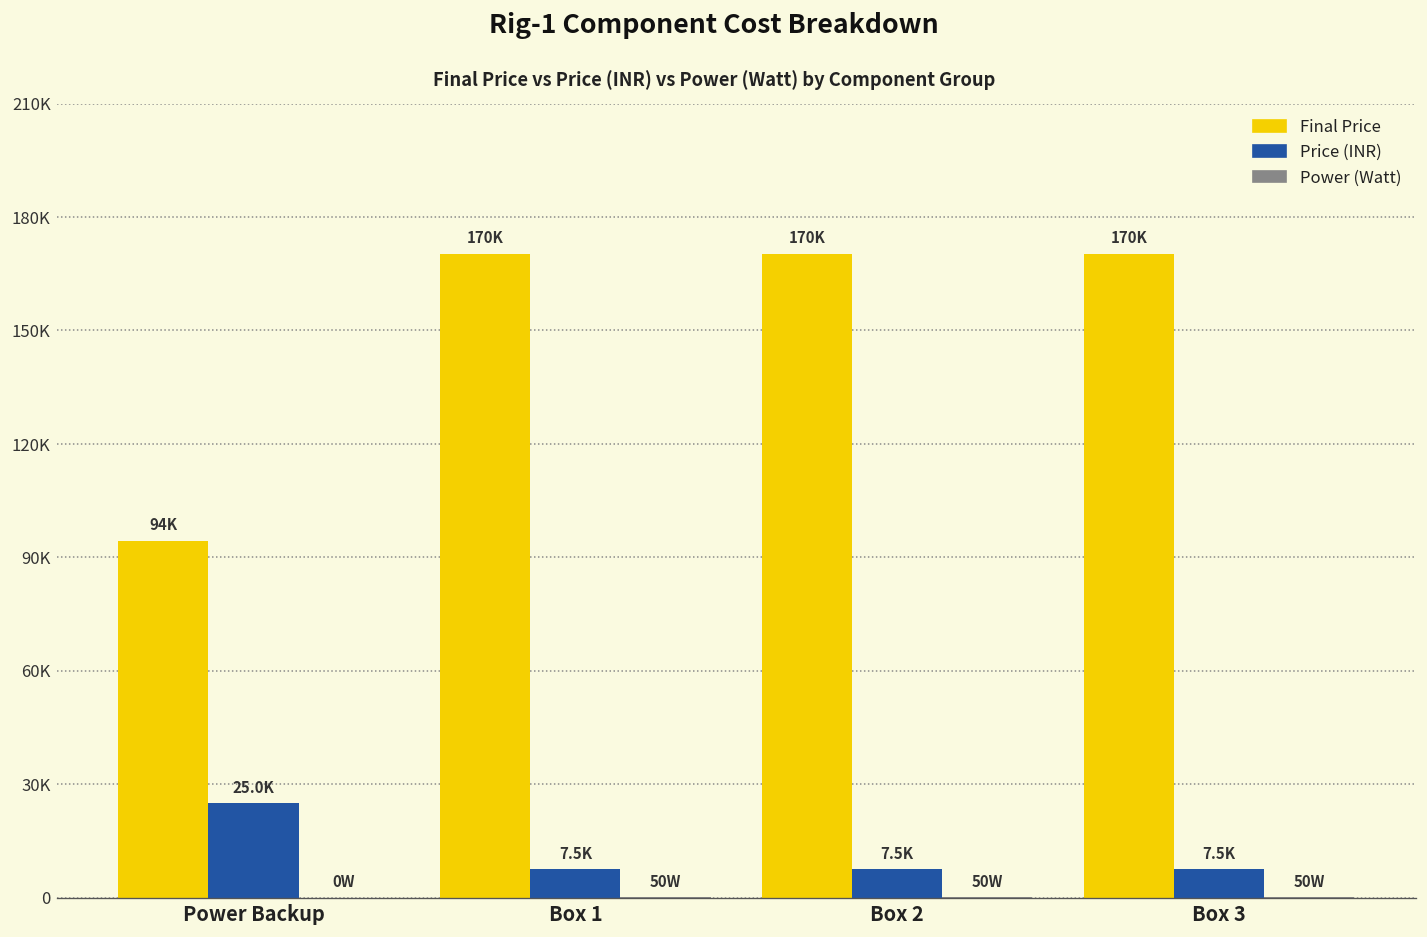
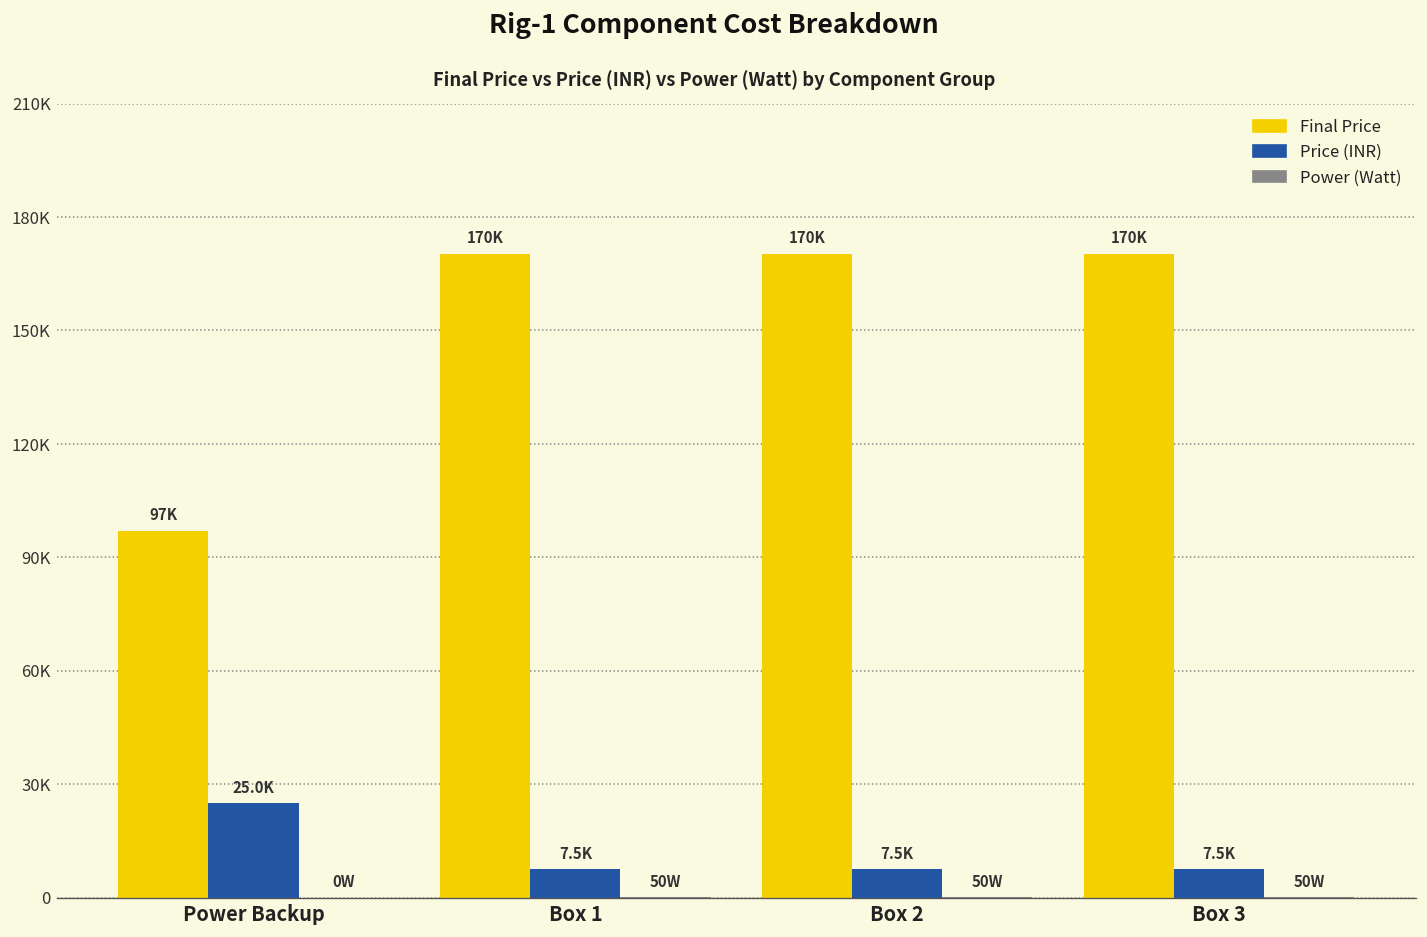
Final Price, Power Backup: 94K -> 97K
